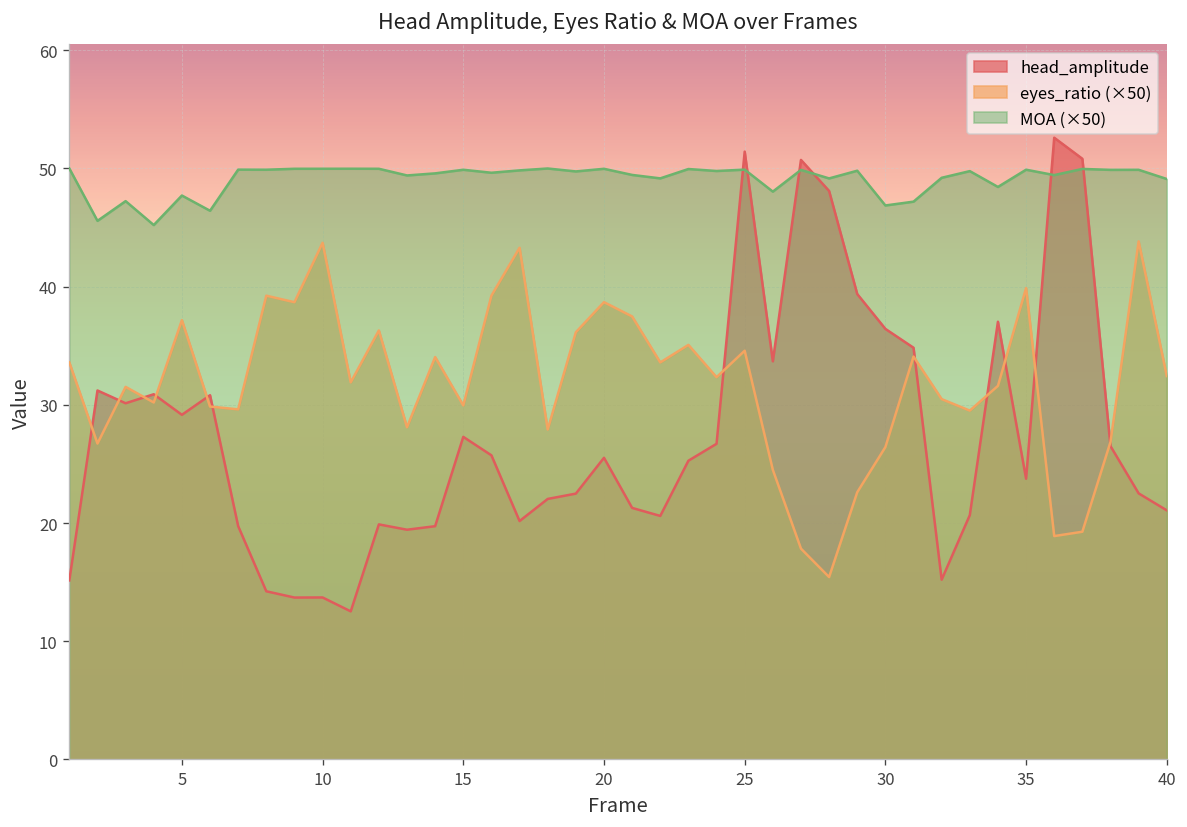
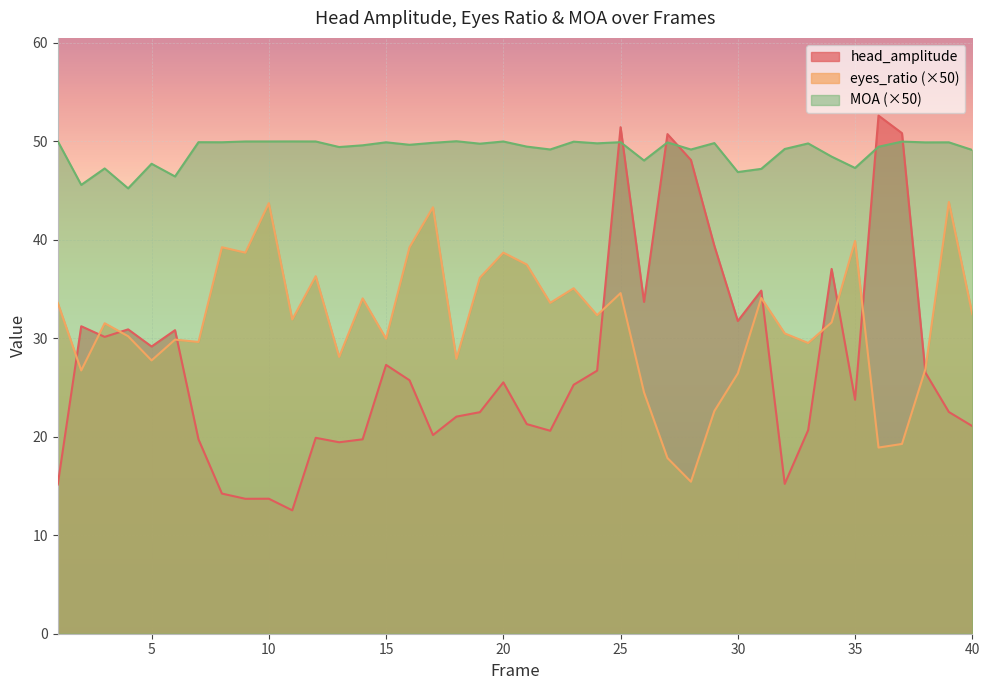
eyes_ratio (×50), 5: 37 -> 28
head_amplitude, 30: 36 -> 32
MOA (×50), 35: 50 -> 47
